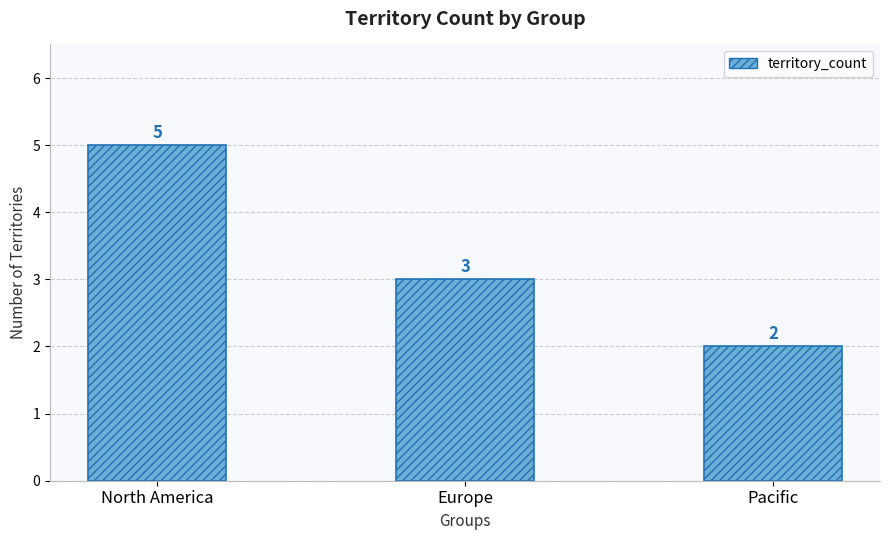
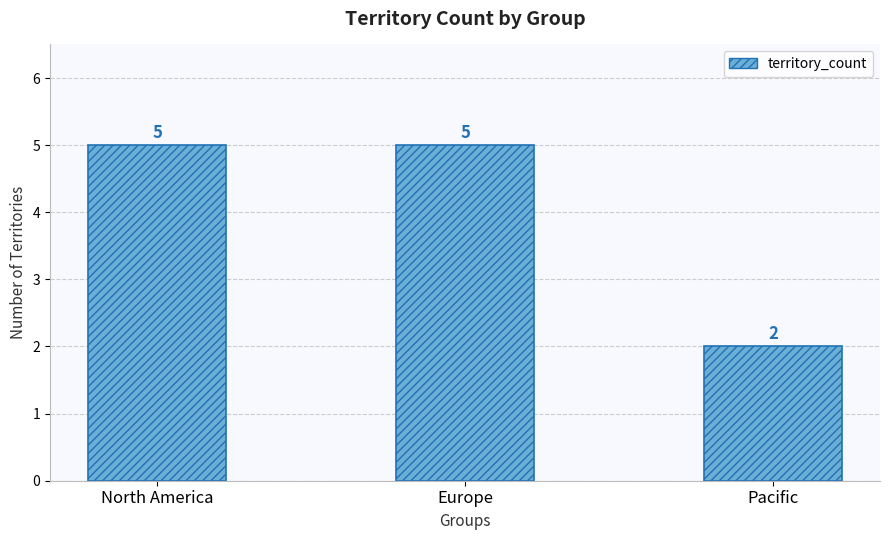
Europe: 3 -> 5
